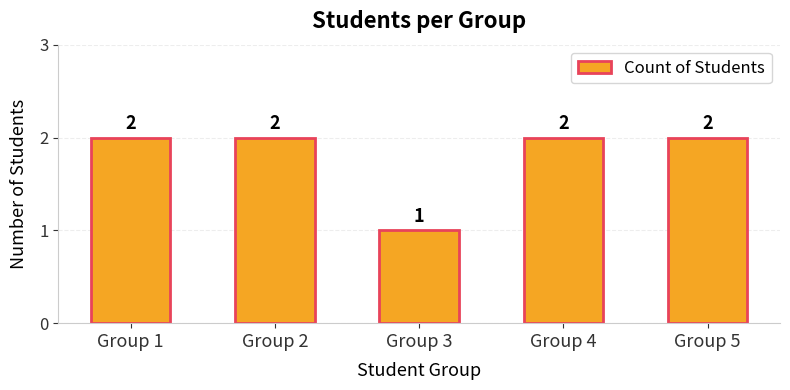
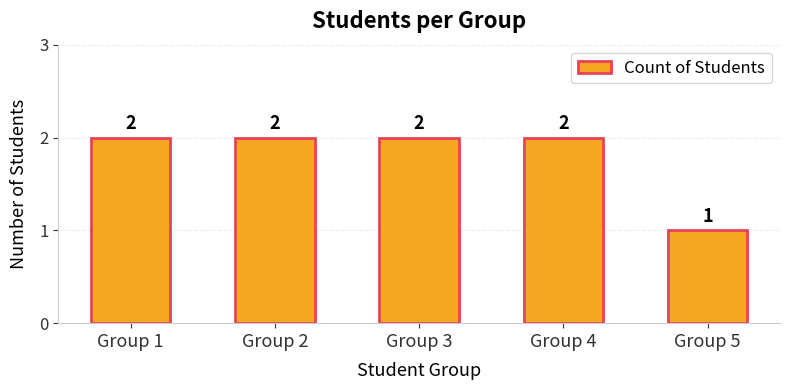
Group 3: 1 -> 2
Group 5: 2 -> 1
